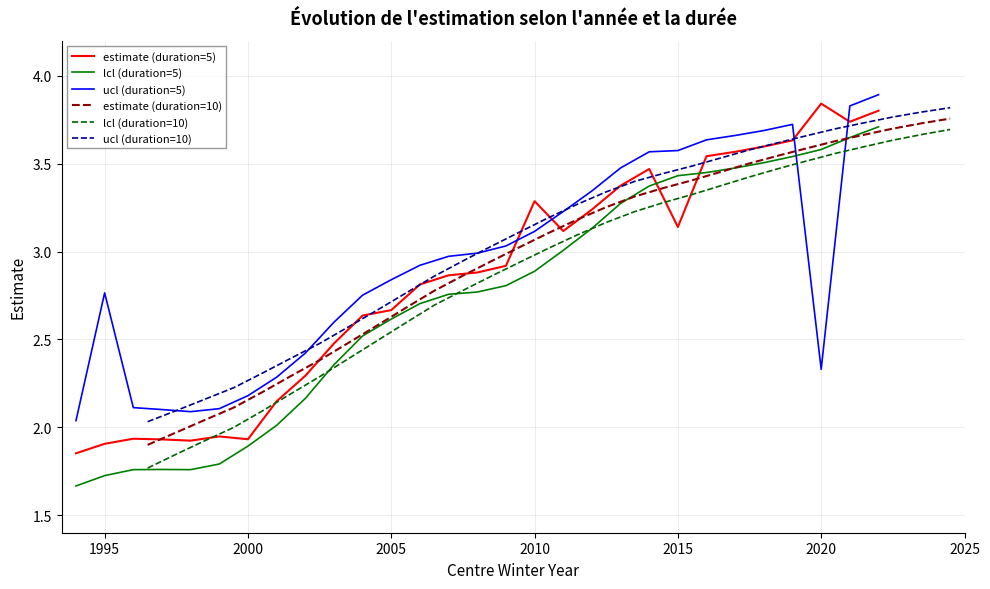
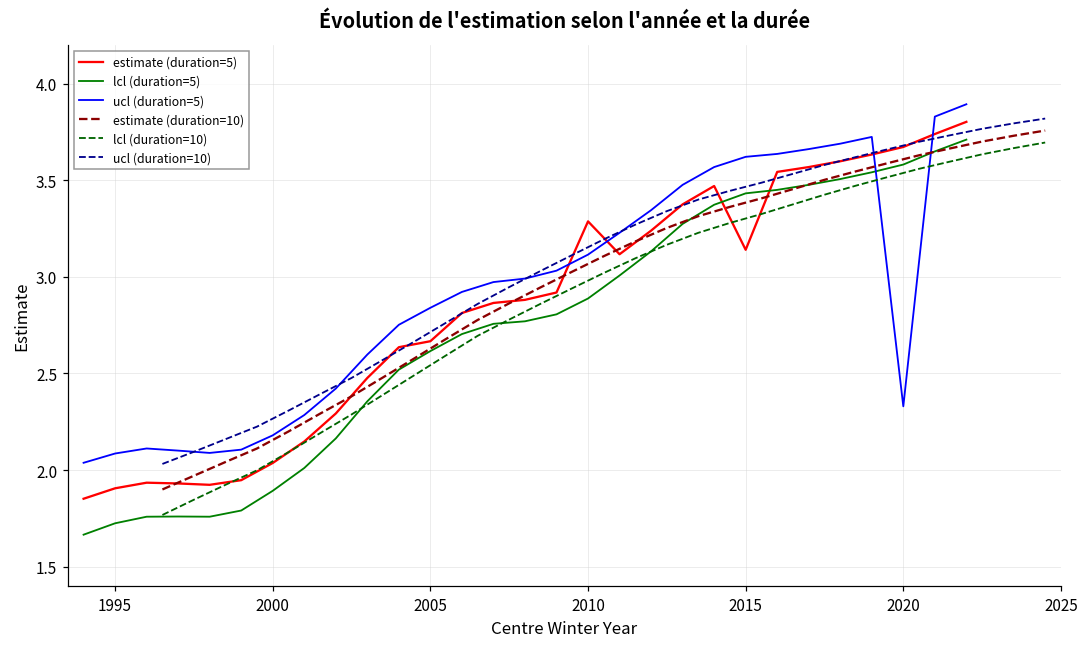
ucl (duration=5), 1995: 2.77 -> 2.09
estimate (duration=5), 2000: 1.93 -> 2.04
ucl (duration=5), 2015: 3.58 -> 3.62
estimate (duration=5), 2020: 3.84 -> 3.67
